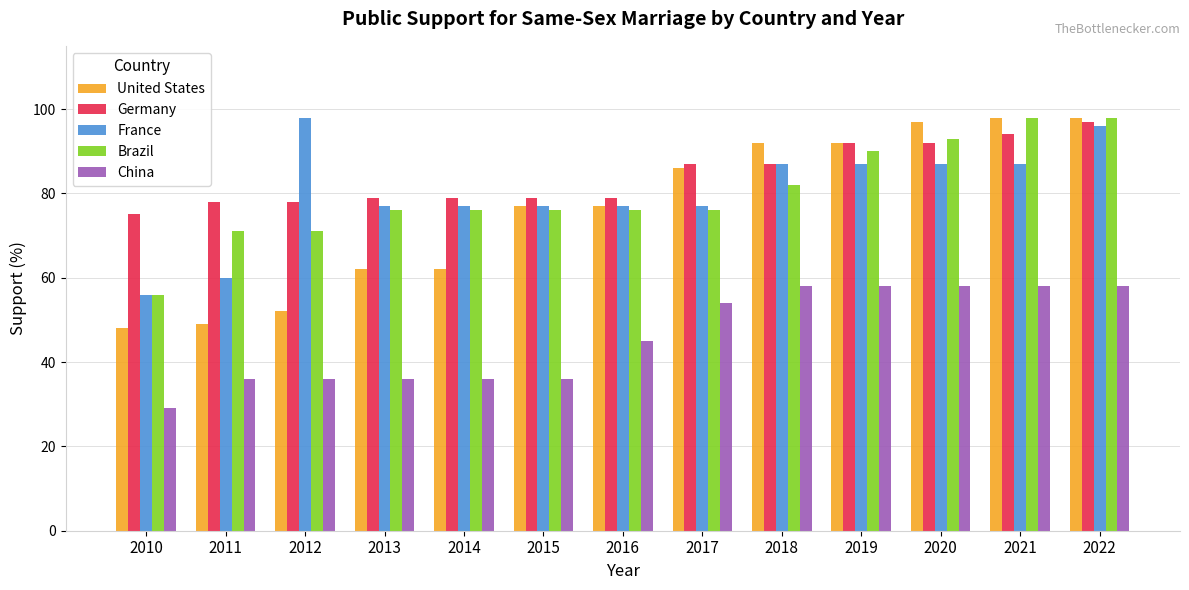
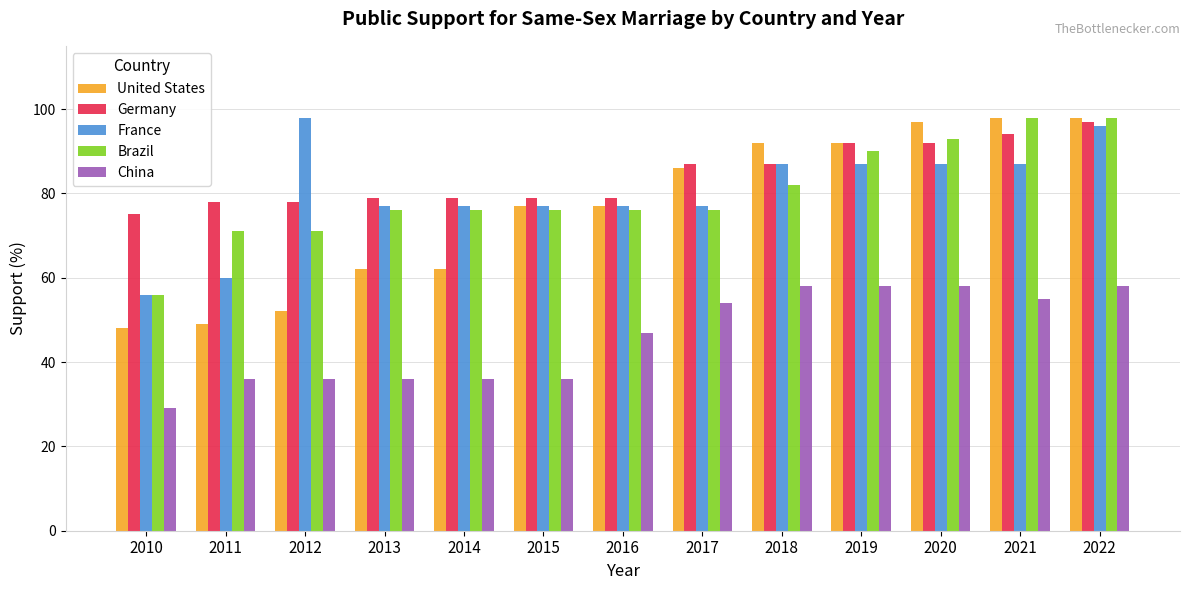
China, 2016: 45 -> 47
China, 2021: 58 -> 55
